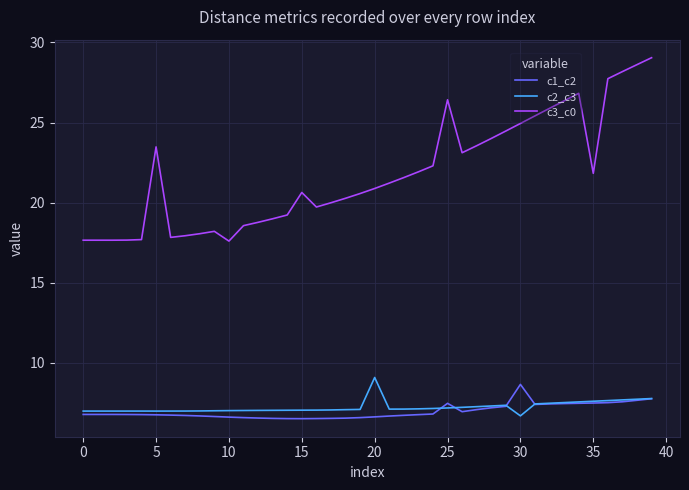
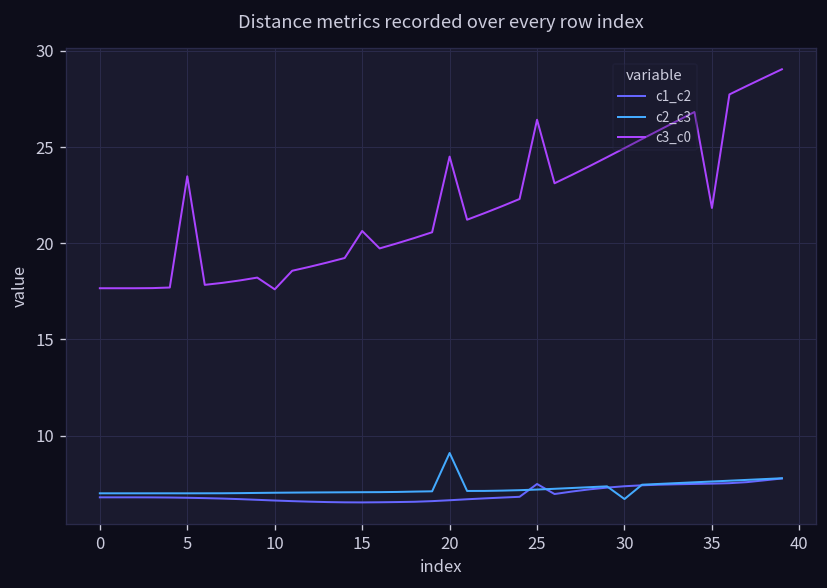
c3_c0, 20: 20.9 -> 24.5
c1_c2, 30: 8.7 -> 7.4
